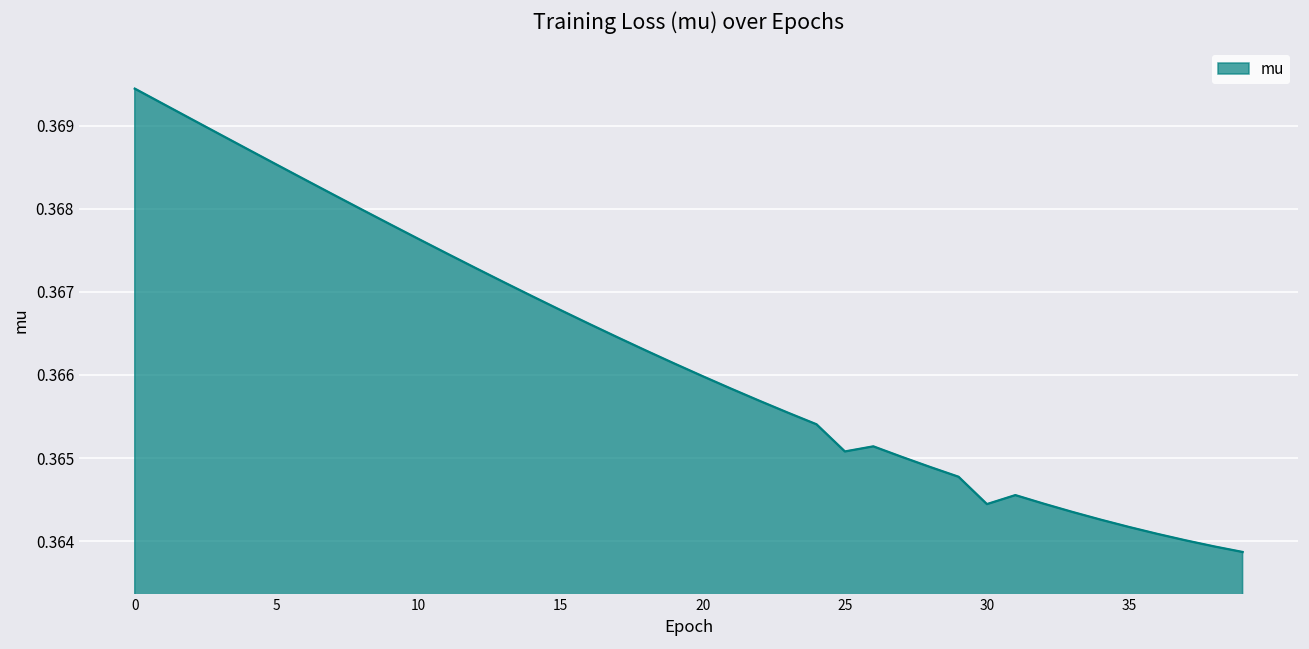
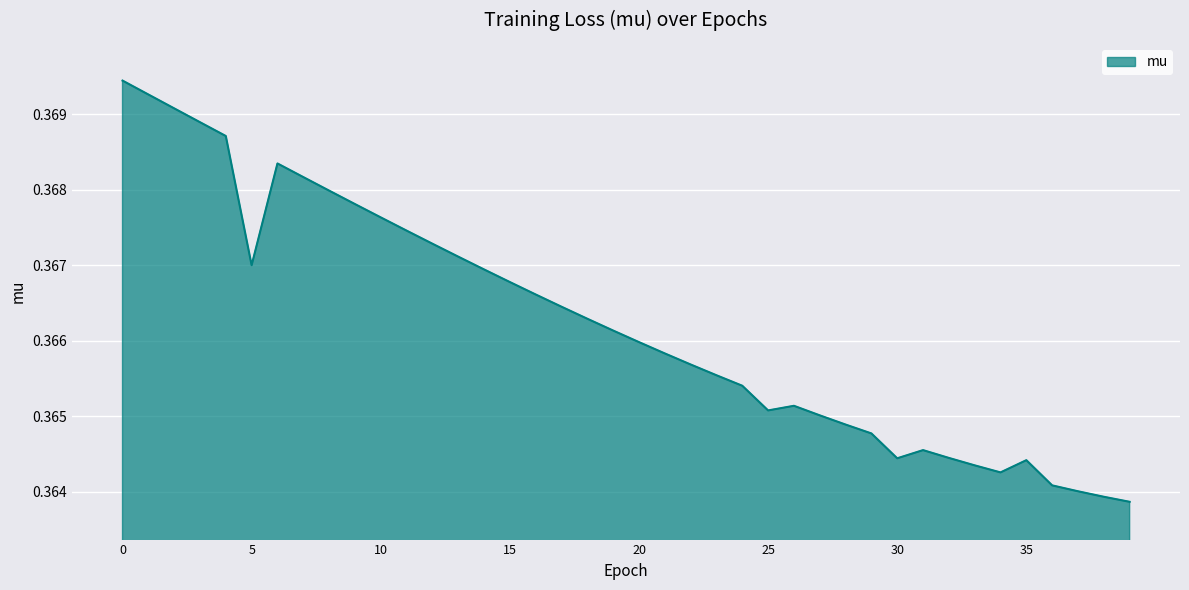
5: 0.3685 -> 0.3670
35: 0.3642 -> 0.3644
